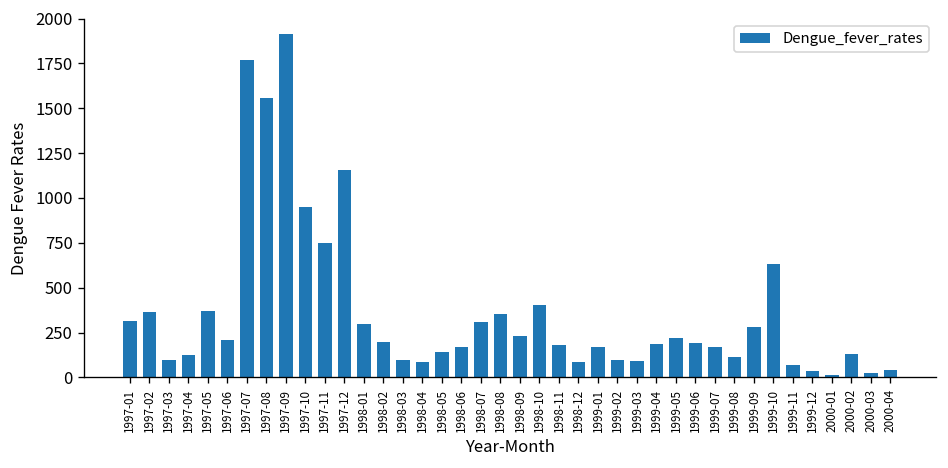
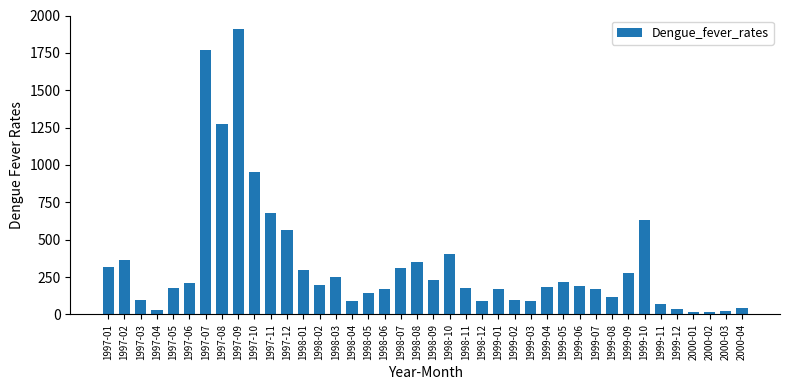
1997-04: 130 -> 30
1997-05: 370 -> 180
1997-08: 1560 -> 1280
1997-11: 750 -> 680
1997-12: 1160 -> 570
1998-03: 100 -> 250
2000-02: 130 -> 10
